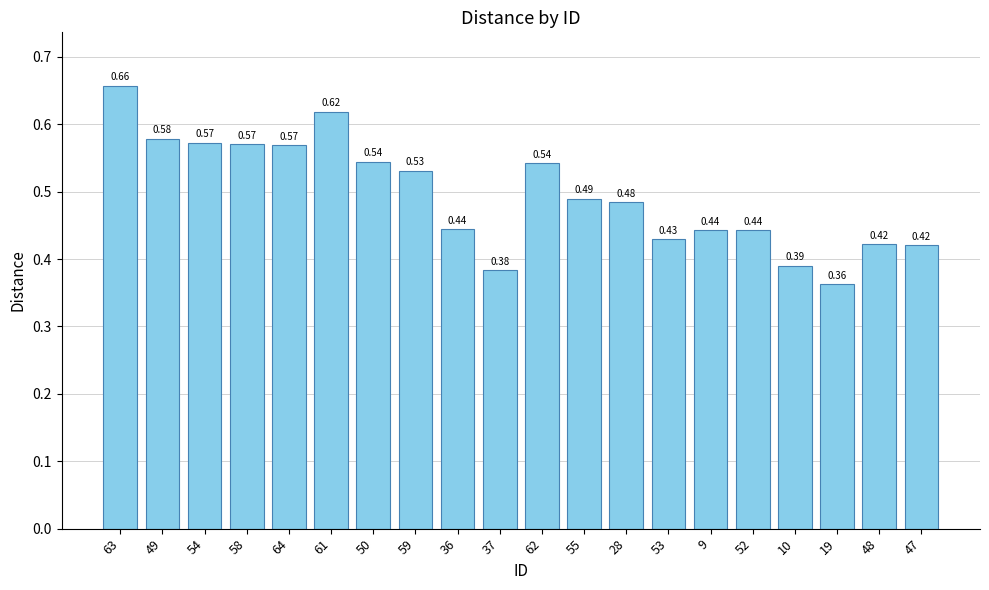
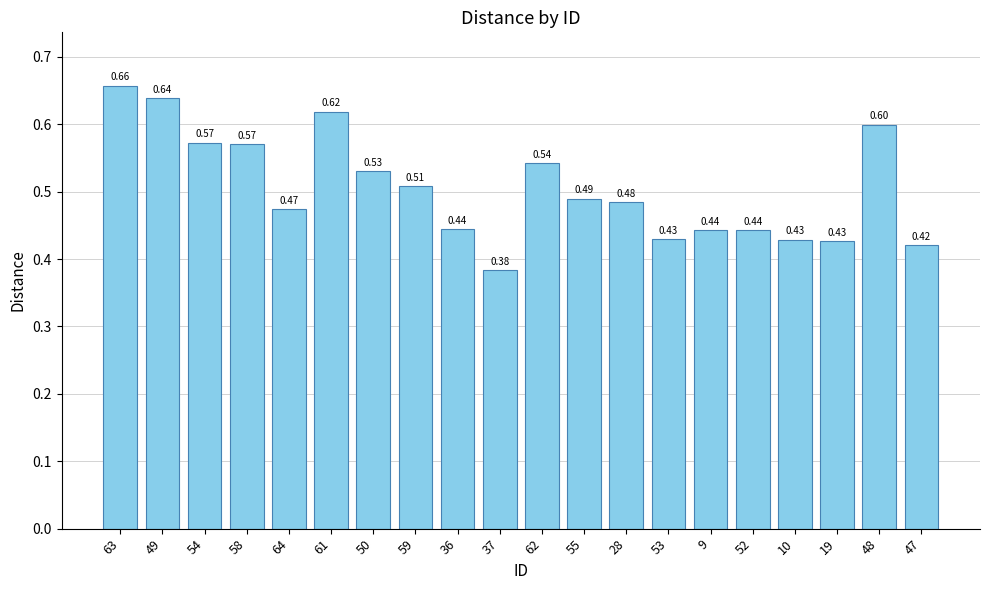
49: 0.58 -> 0.64
64: 0.57 -> 0.47
50: 0.54 -> 0.53
59: 0.53 -> 0.51
10: 0.39 -> 0.43
19: 0.36 -> 0.43
48: 0.42 -> 0.60
